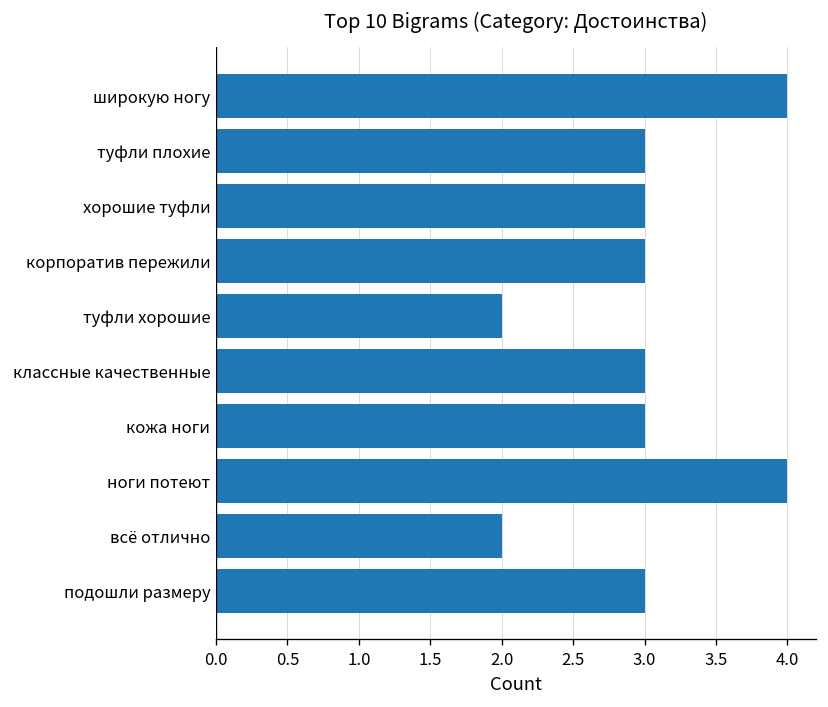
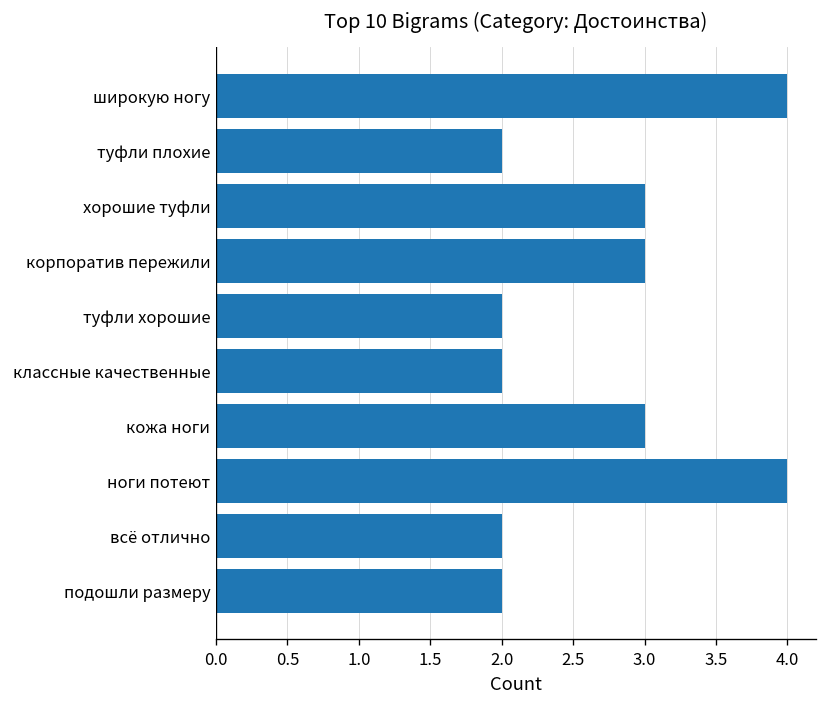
туфли плохие: 3 -> 2
классные качественные: 3 -> 2
подошли размеру: 3 -> 2
